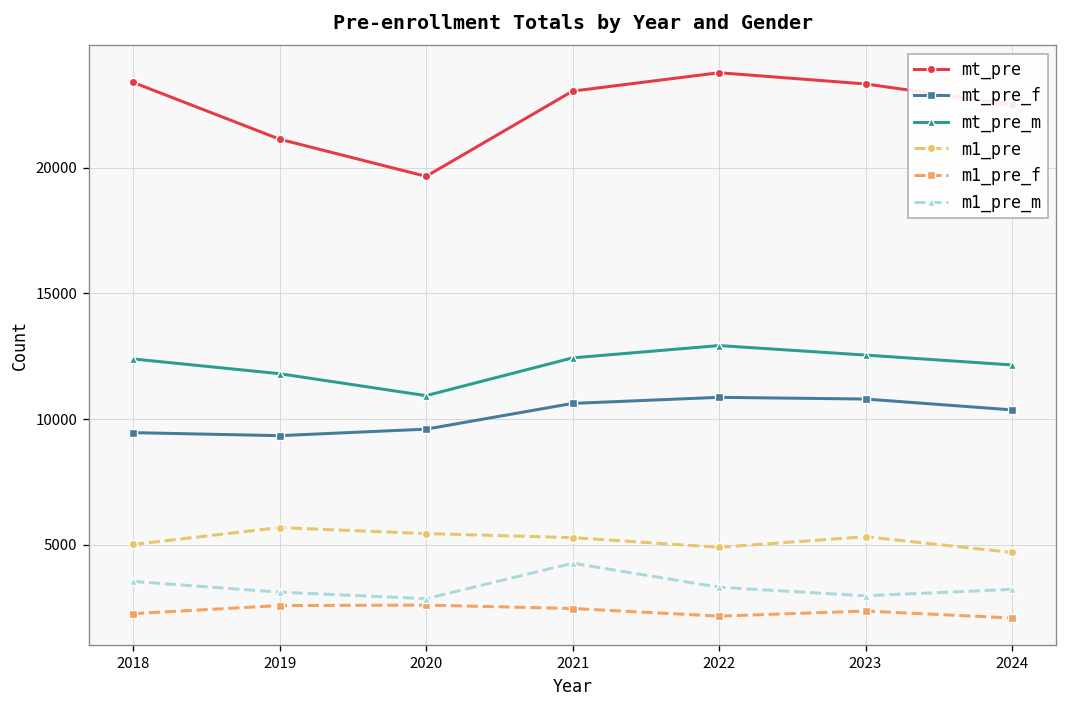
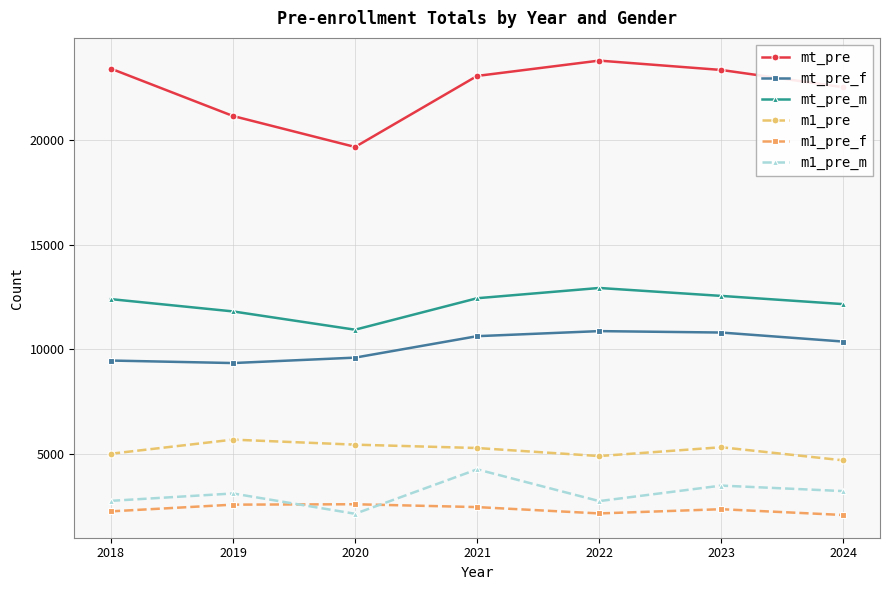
m1_pre_m, 2018: 3500 -> 2800
m1_pre_m, 2020: 2800 -> 2100
m1_pre_m, 2022: 3300 -> 2700
m1_pre_m, 2023: 3000 -> 3500
